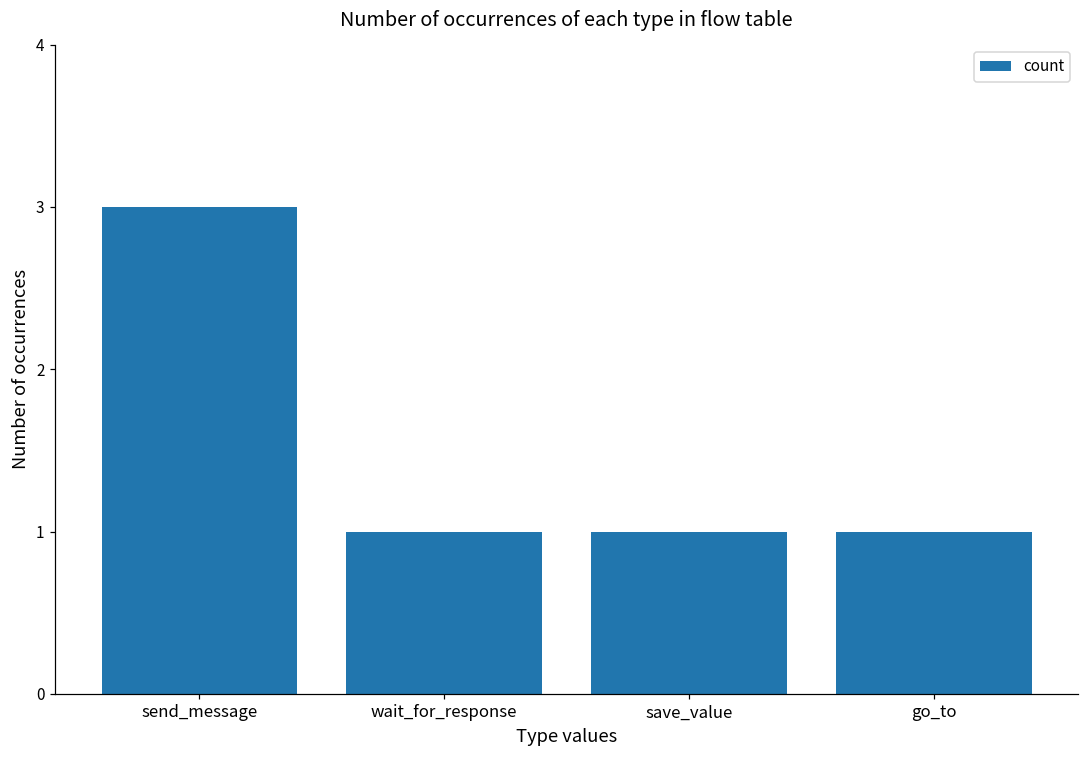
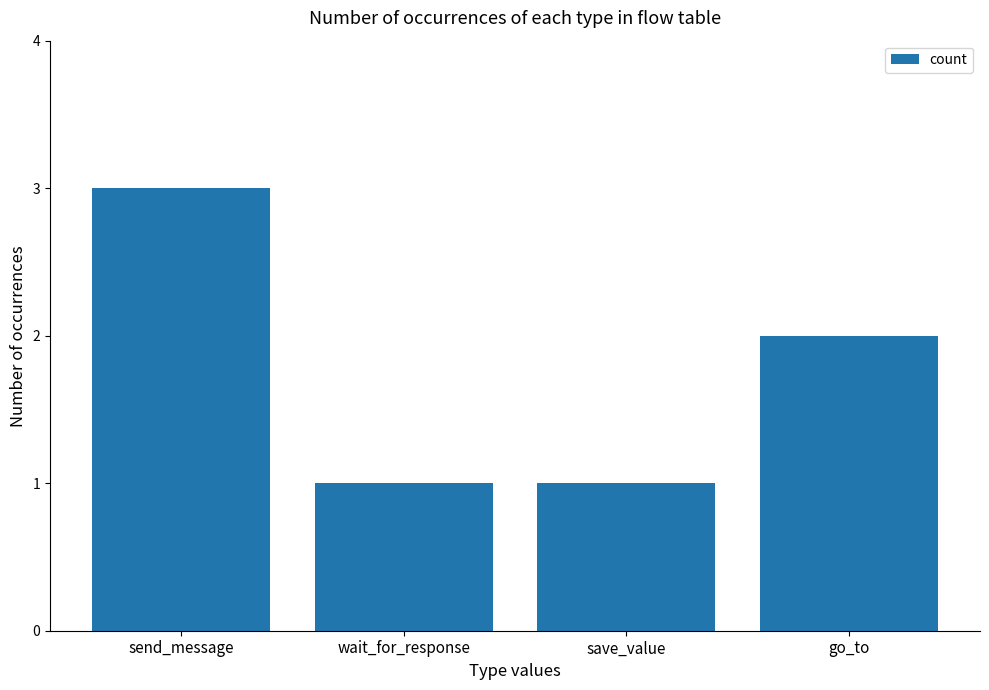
go_to: 1 -> 2
